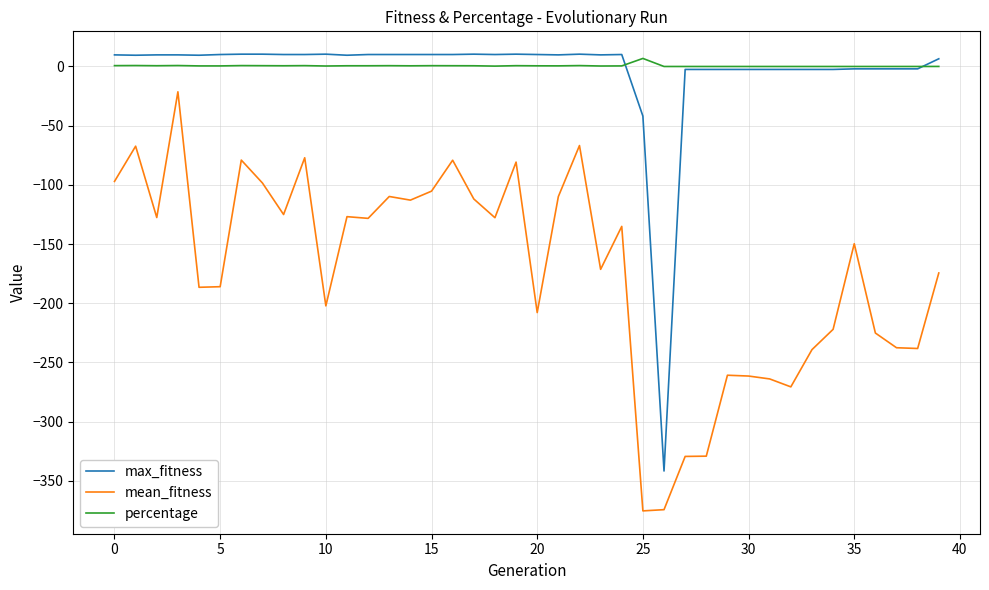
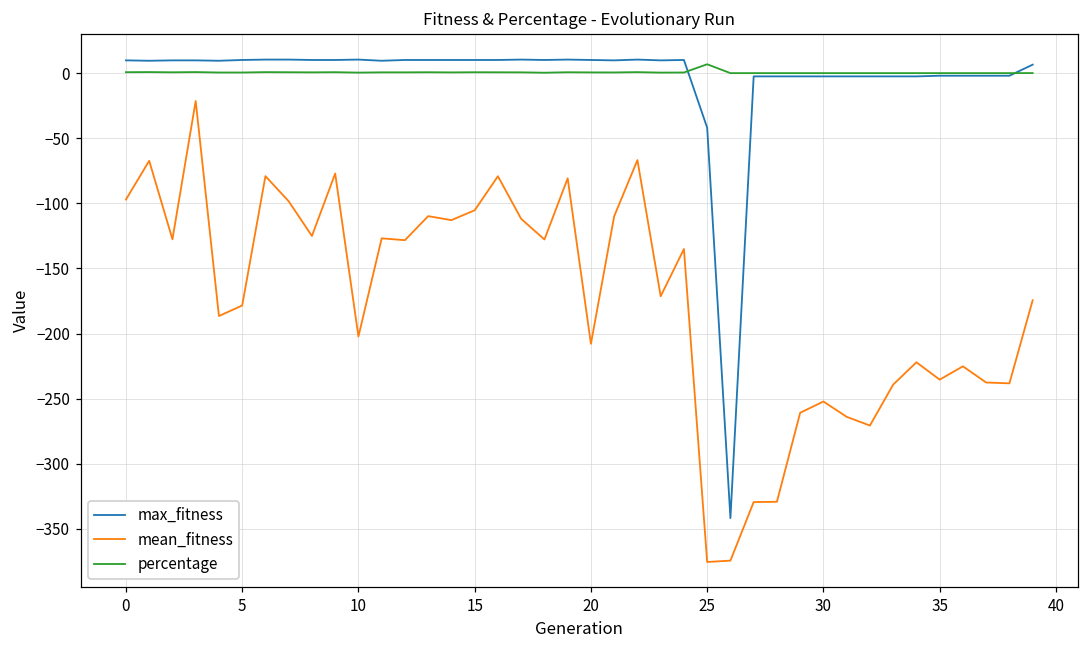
mean_fitness, 5: -186 -> -178
mean_fitness, 30: -261 -> -252
mean_fitness, 35: -150 -> -235
